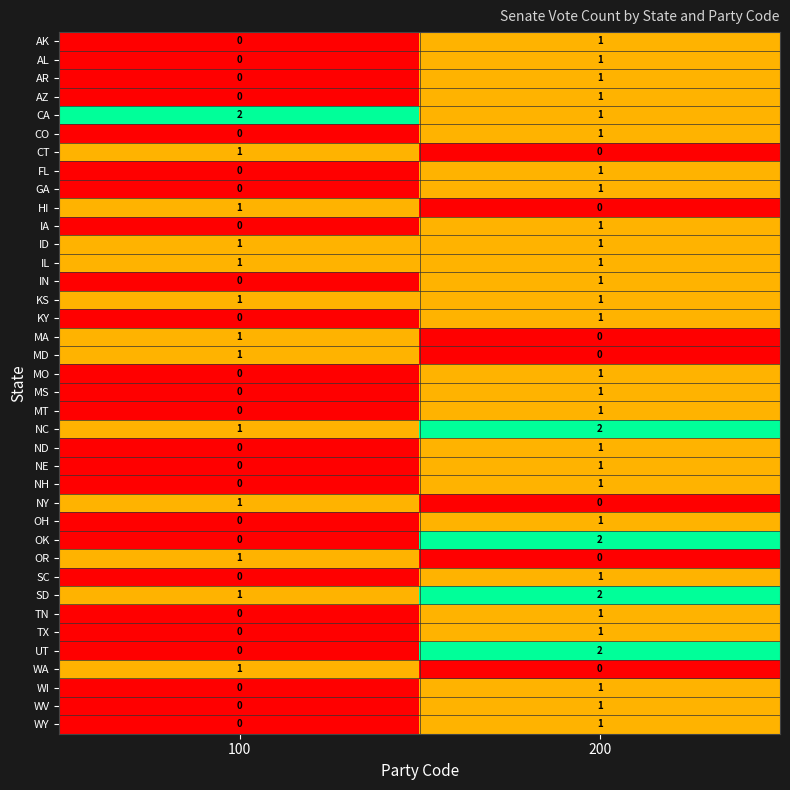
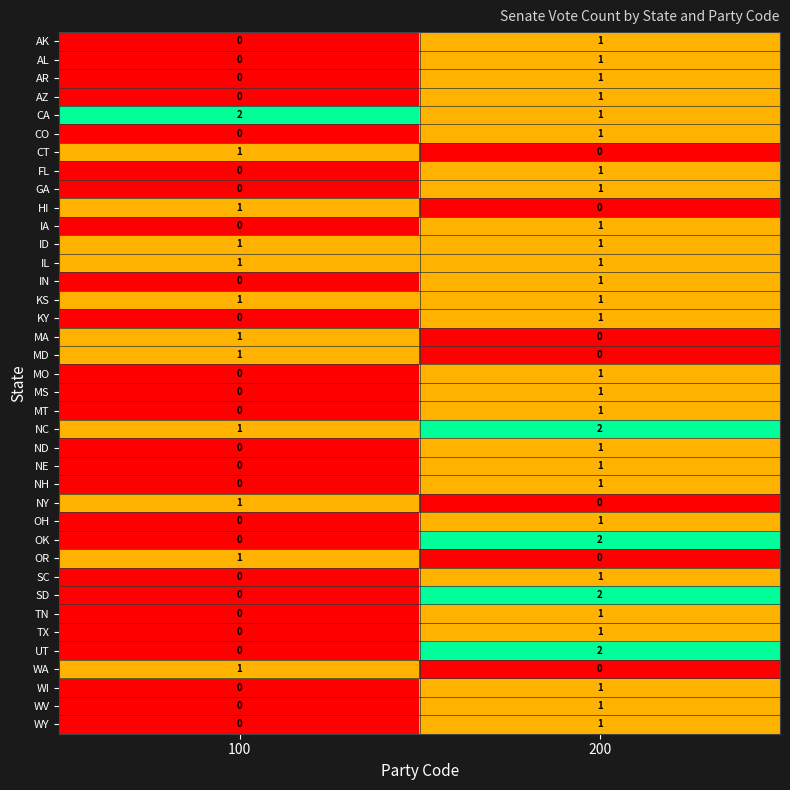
SD, 100: 1 -> 0
